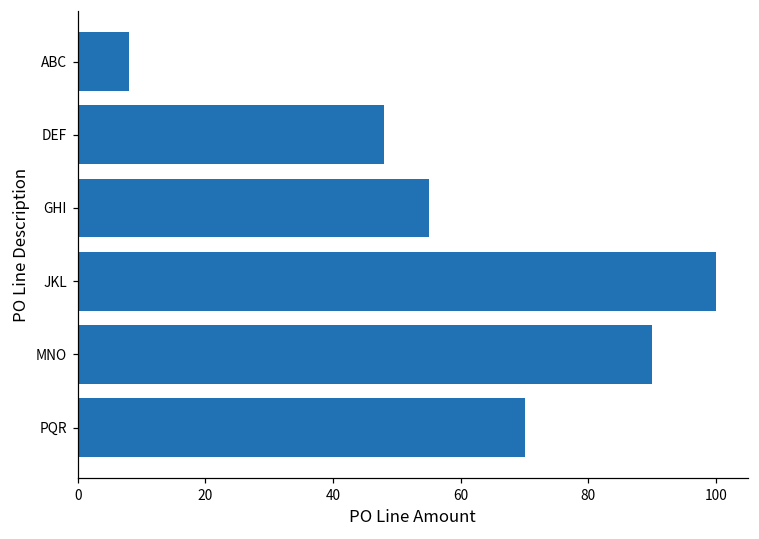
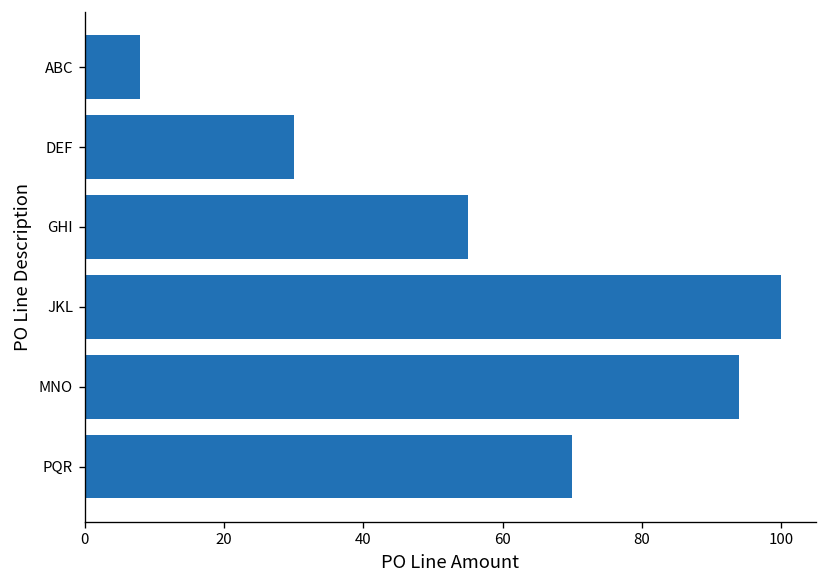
DEF: 48 -> 30
MNO: 90 -> 94
